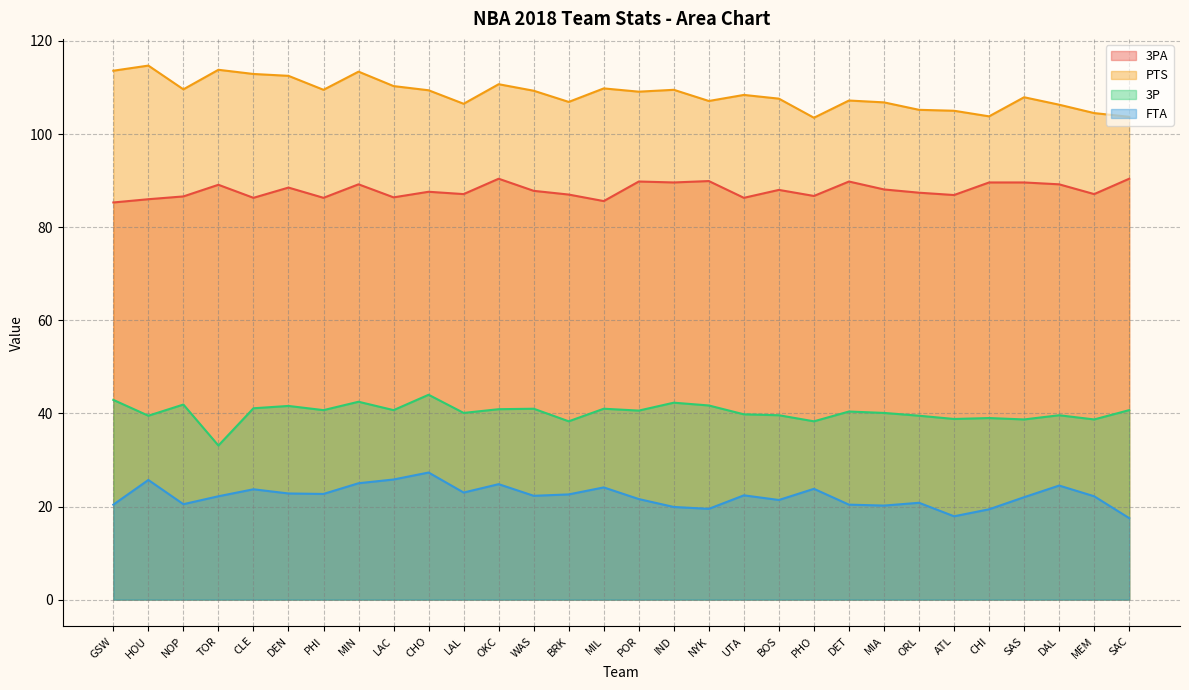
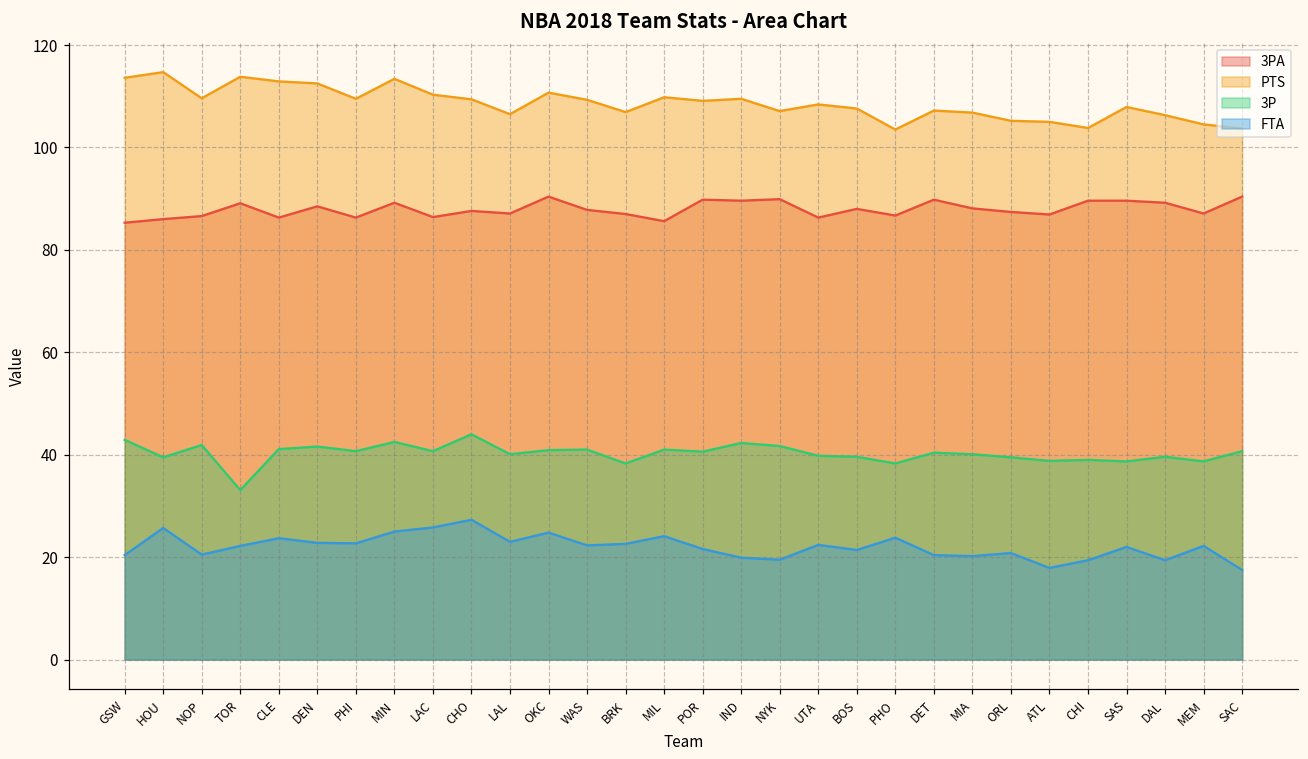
FTA, DAL: 25 -> 19
